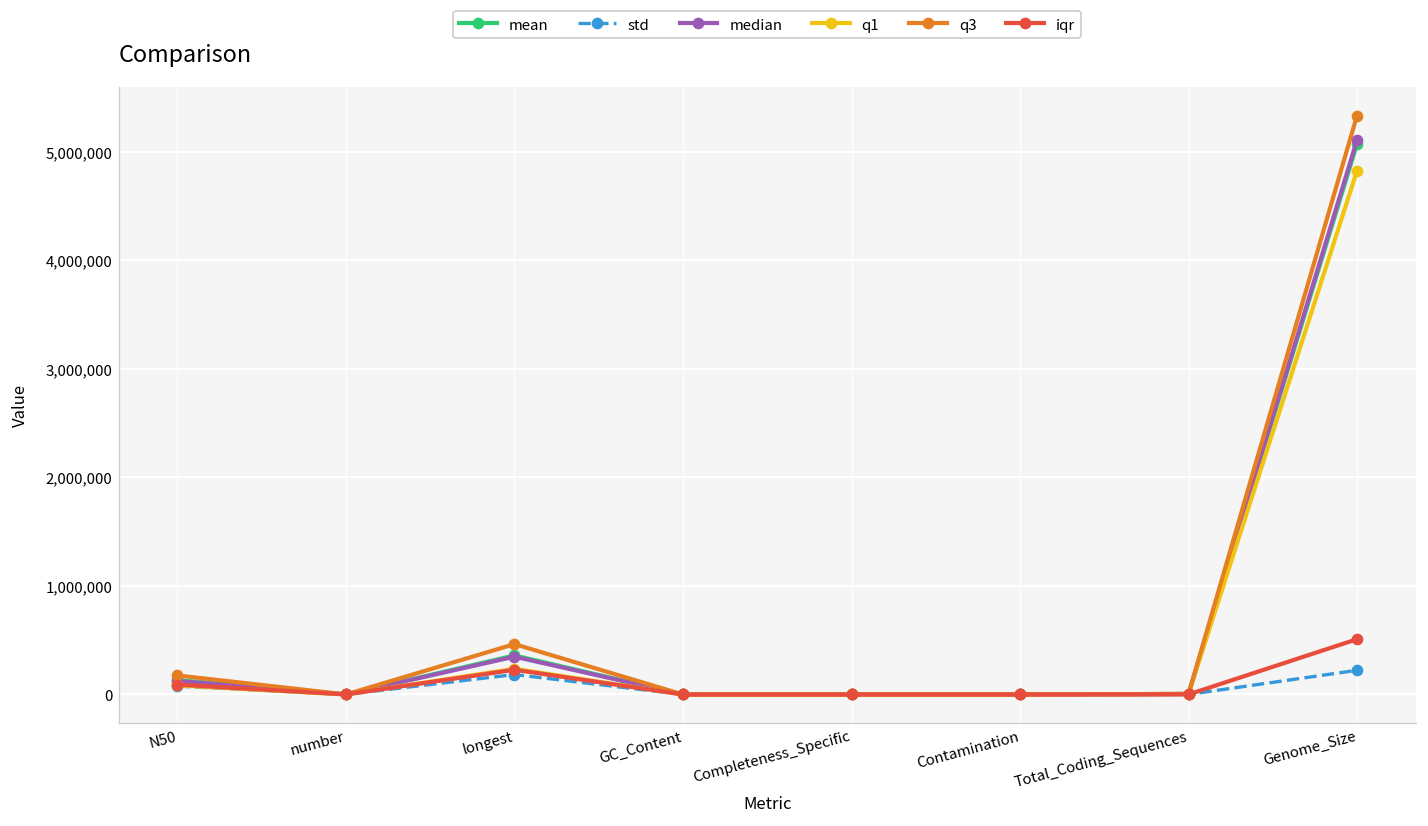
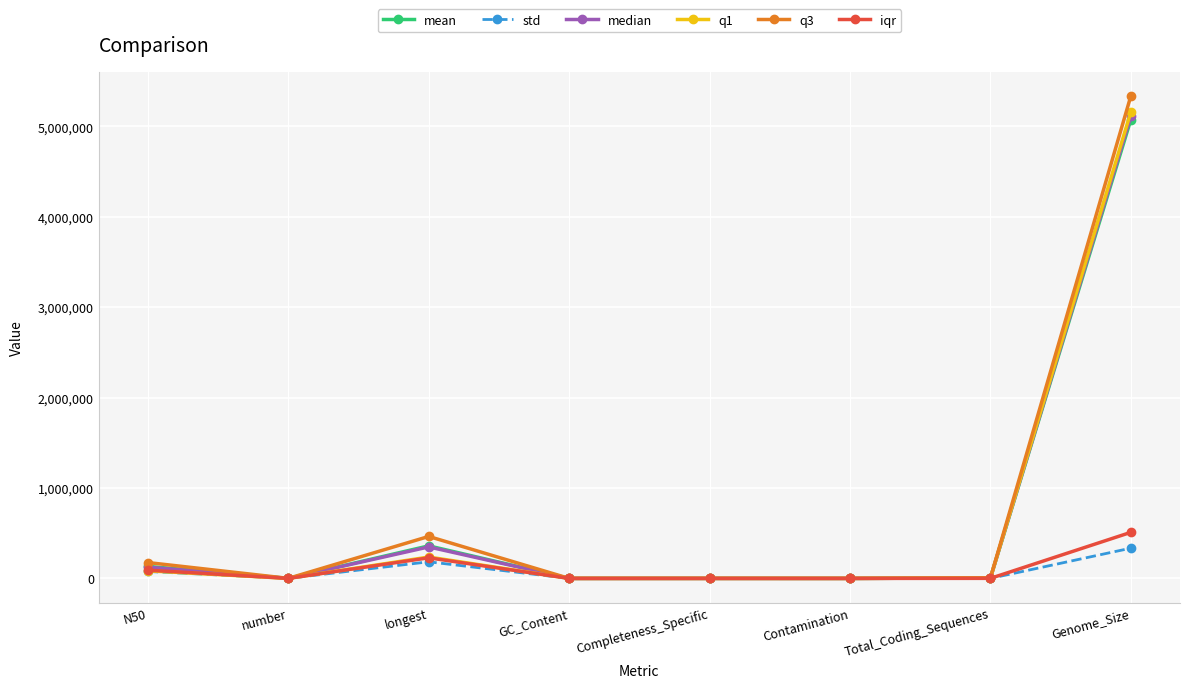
std, Genome_Size: 200,000 -> 300,000
q1, Genome_Size: 4,800,000 -> 5,200,000
